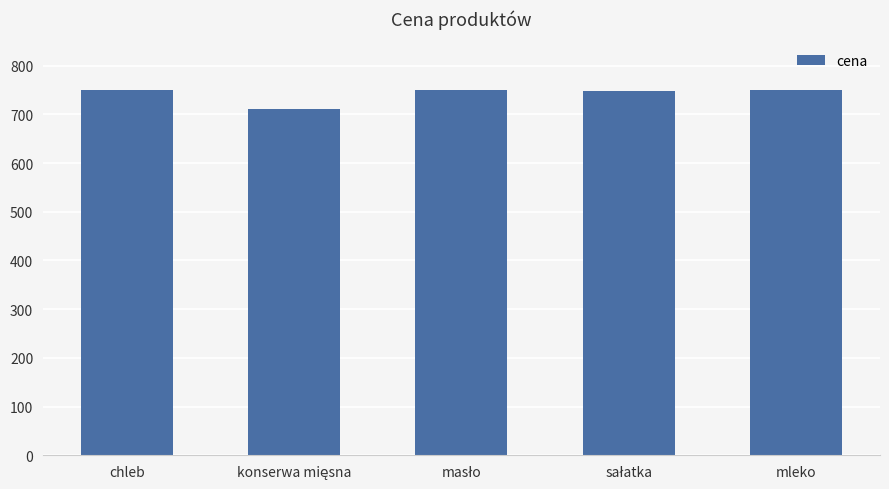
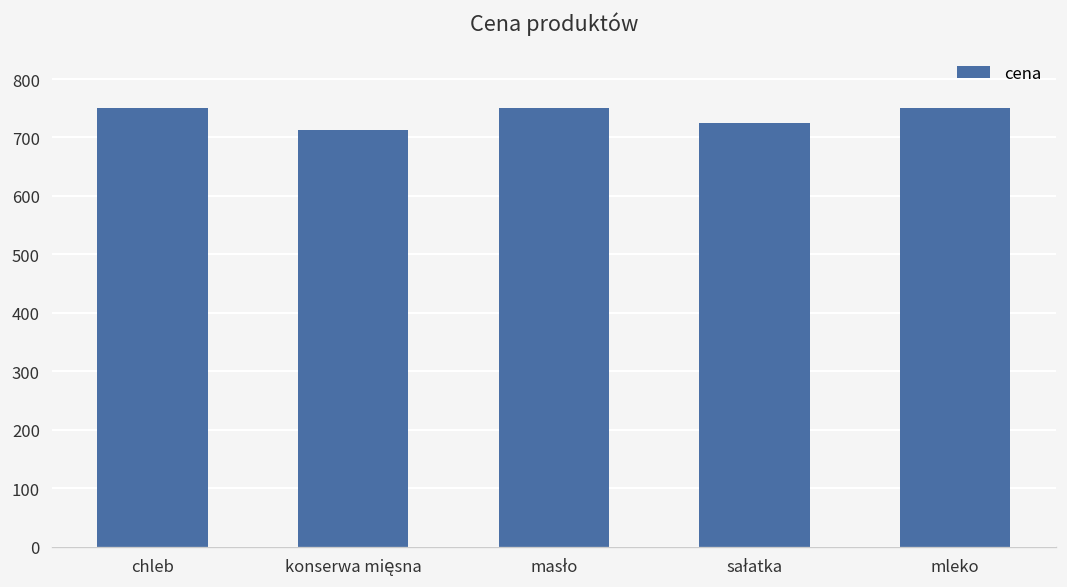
sałatka: 750 -> 730
